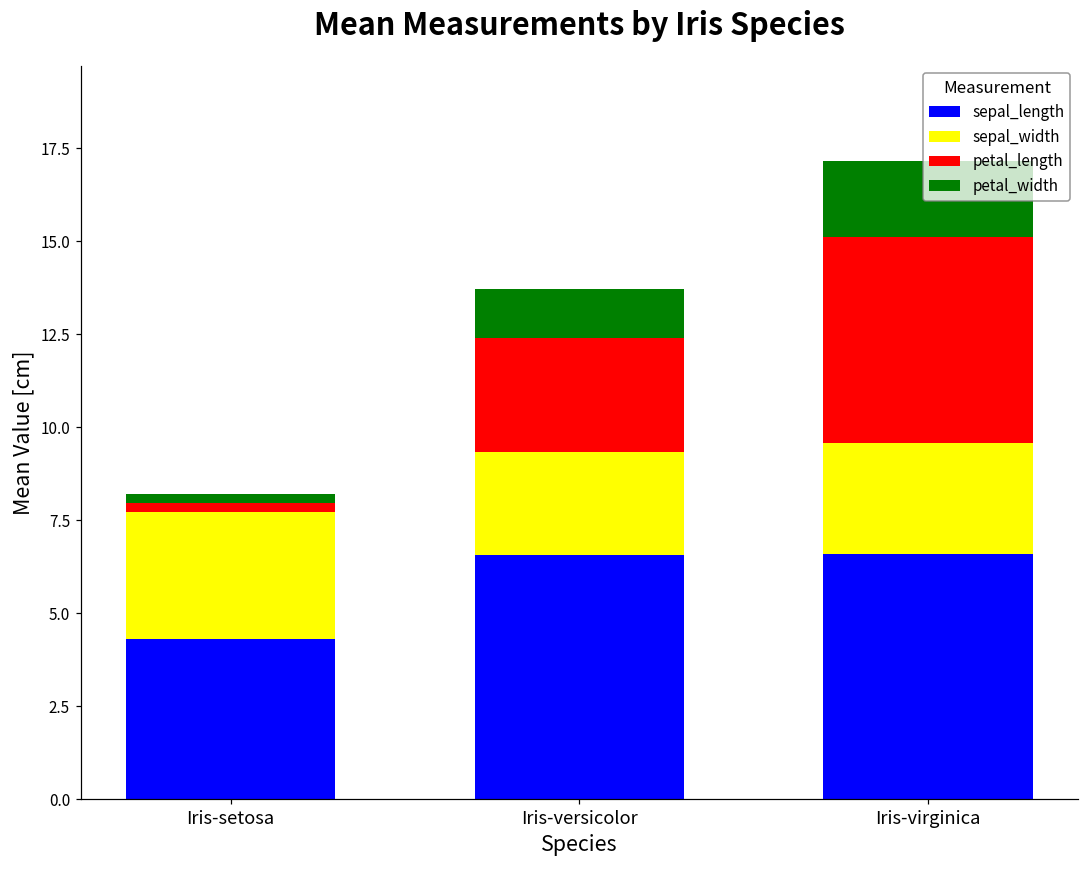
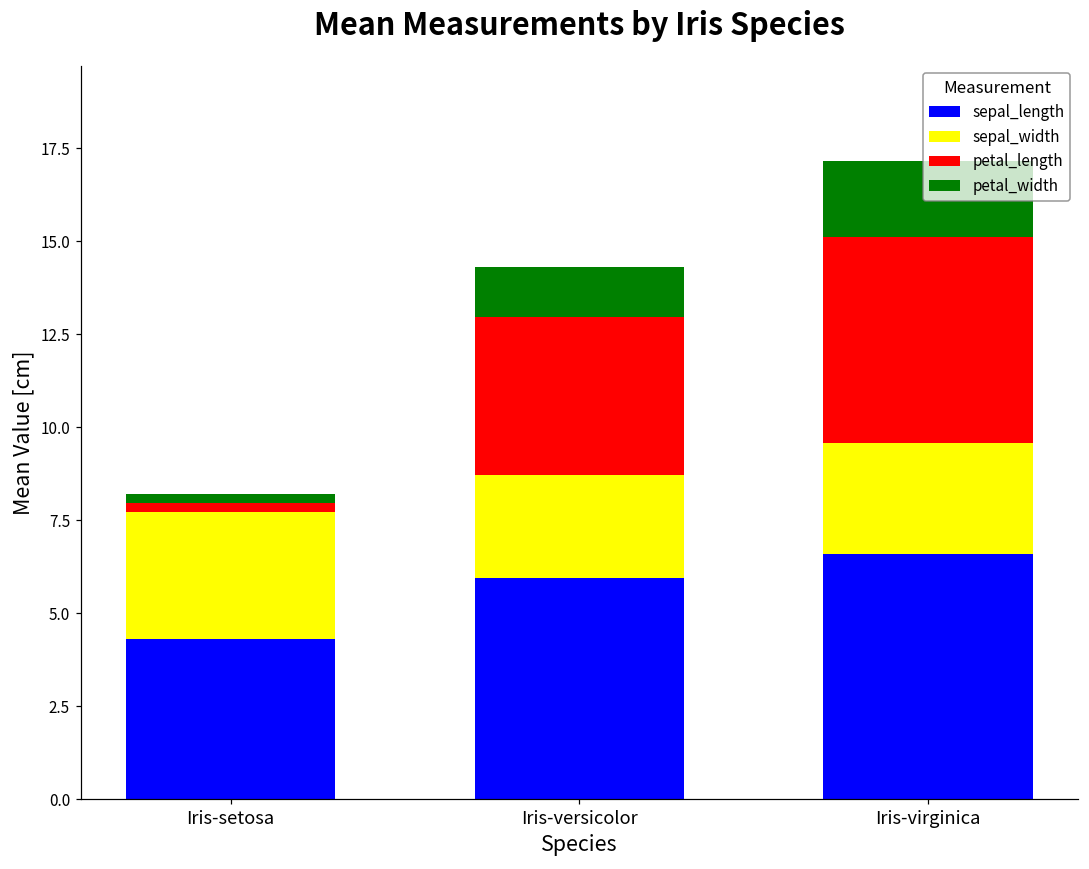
sepal_length, Iris-versicolor: 6.6 -> 5.9
petal_length, Iris-versicolor: 3.1 -> 4.3
